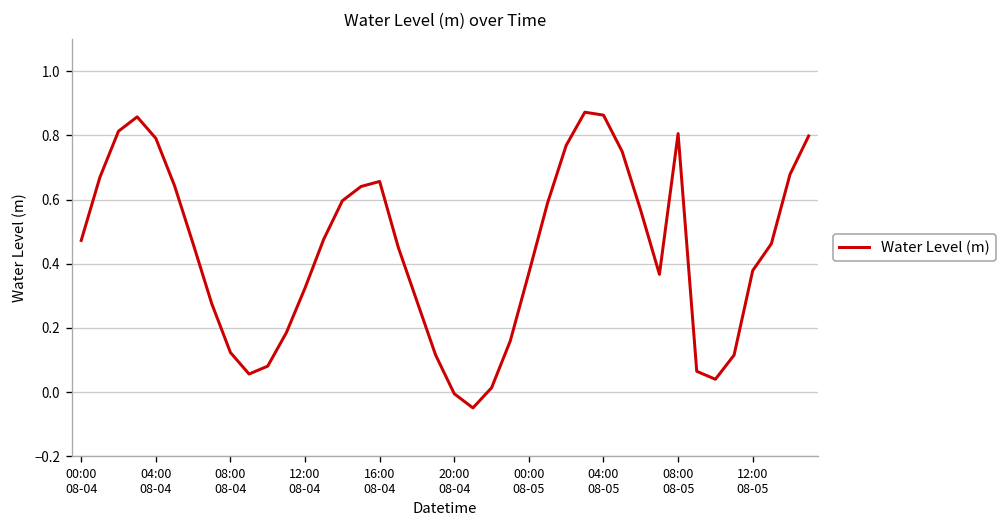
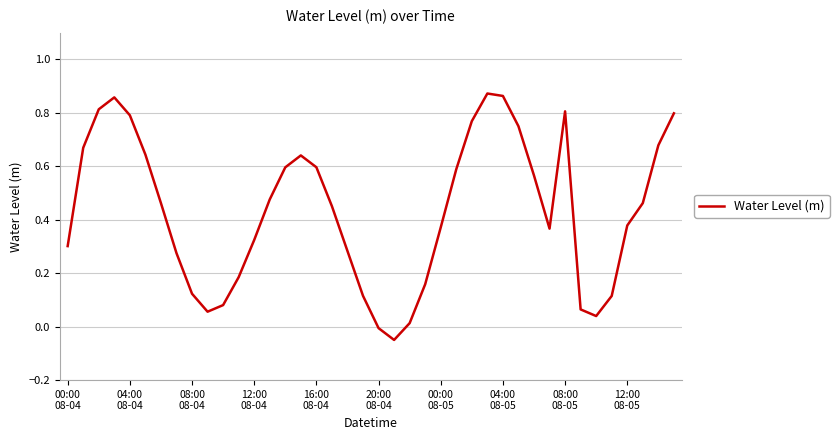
00:00 08-04: 0.47 -> 0.30
16:00 08-04: 0.66 -> 0.60
